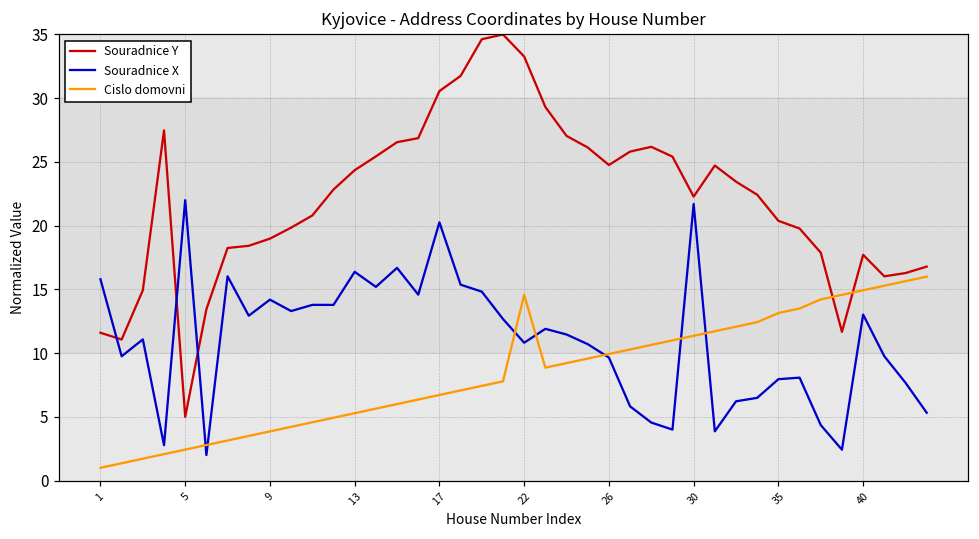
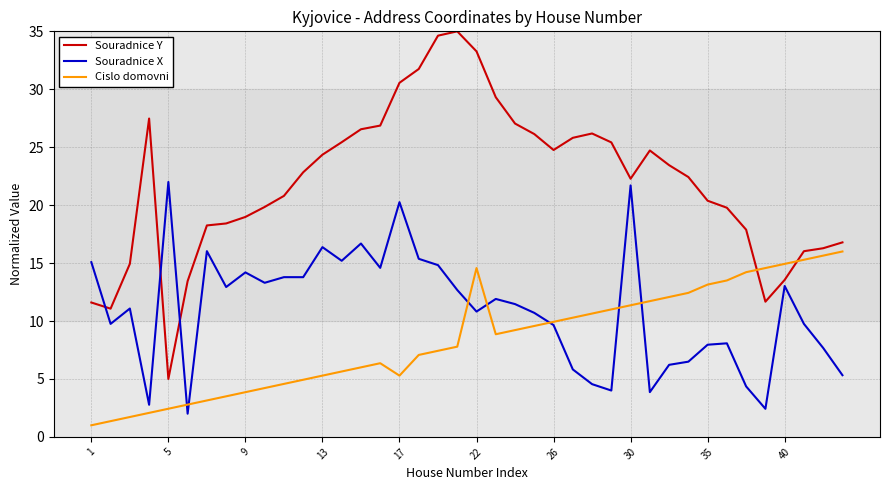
Souradnice X, 1: 15.8 -> 15.1
Cislo domovni, 17: 6.7 -> 5.3
Souradnice Y, 40: 17.7 -> 13.5
